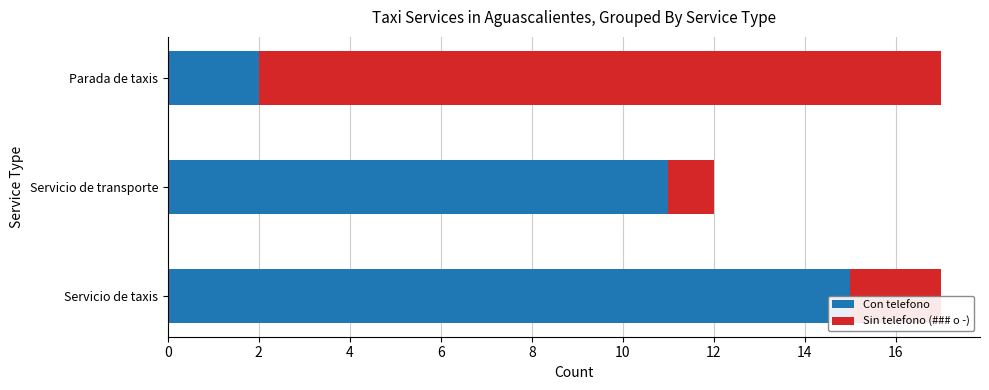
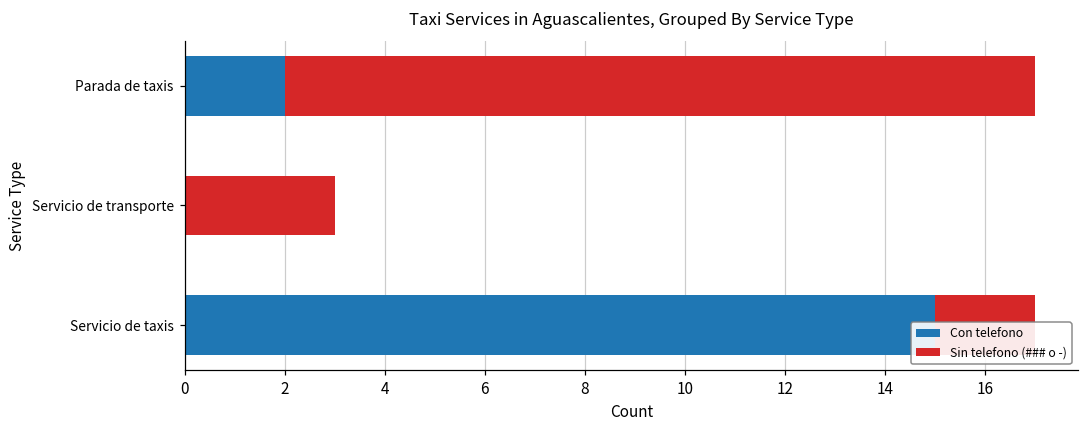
Con telefono, Servicio de transporte: 11 -> 0
Sin telefono (### o -), Servicio de transporte: 1 -> 3
